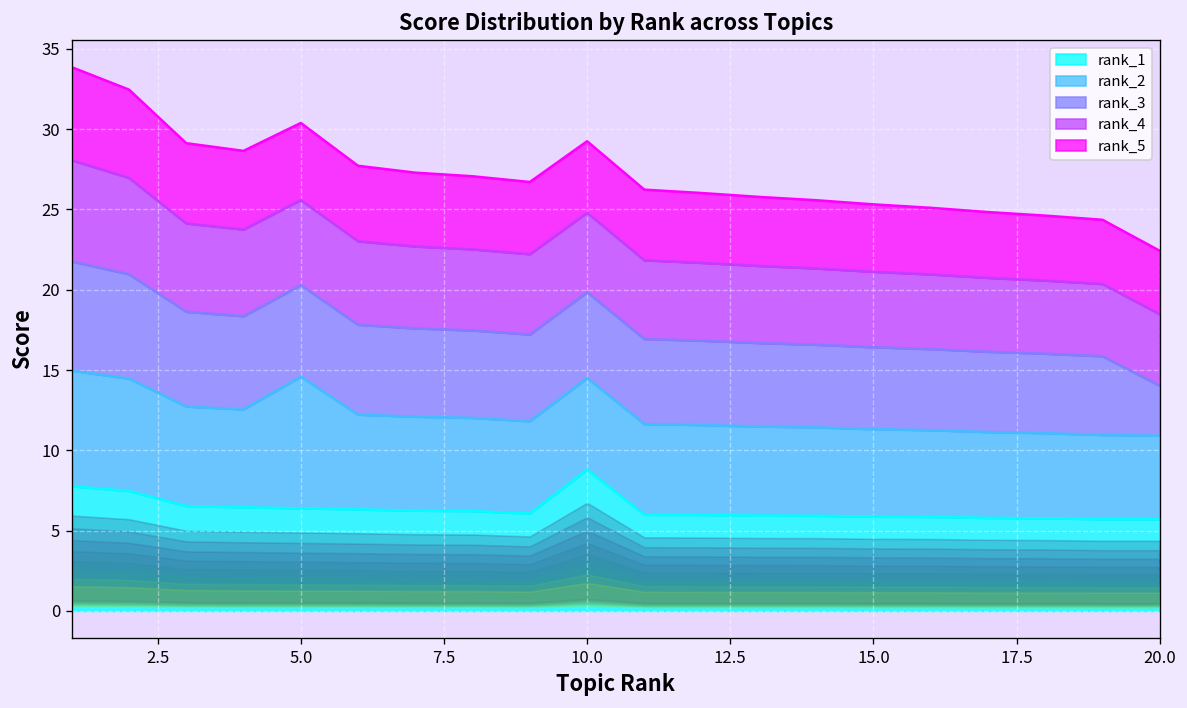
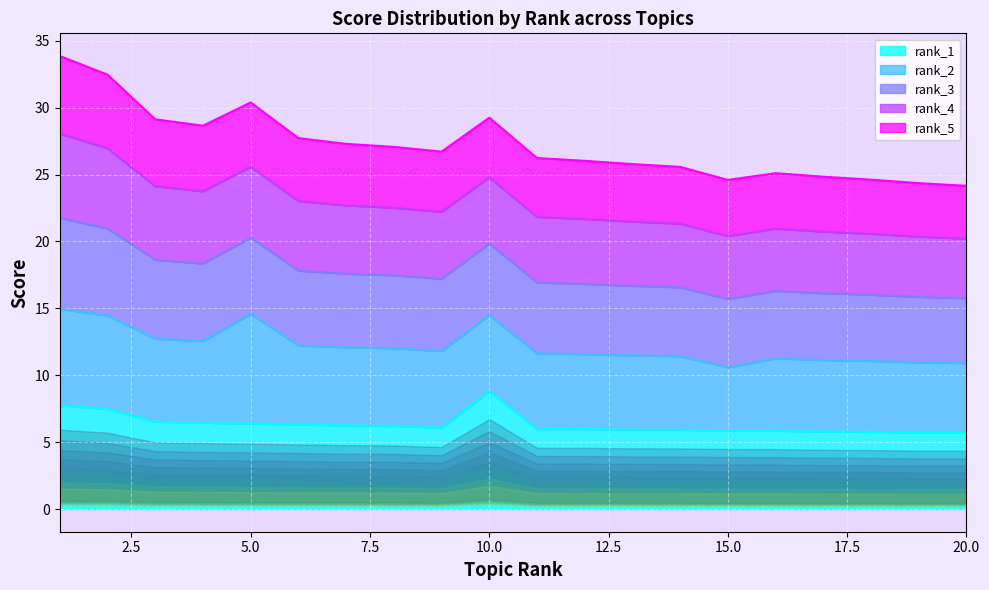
rank_2, 15.0: 5.5 -> 4.7
rank_3, 20.0: 3.1 -> 4.9
